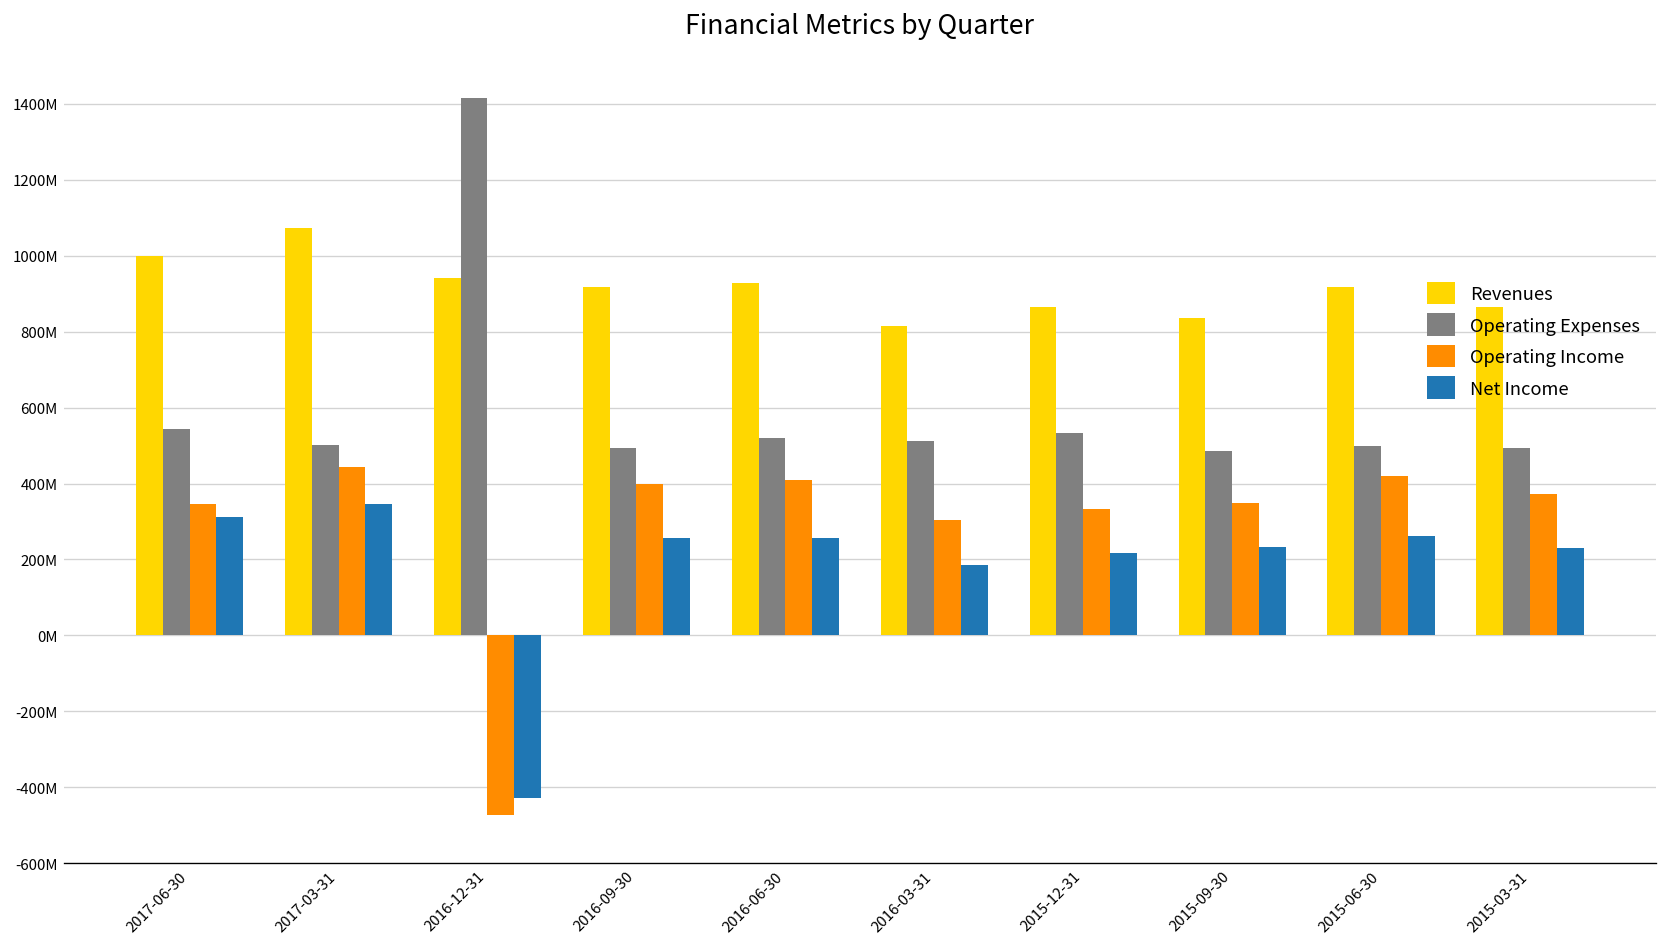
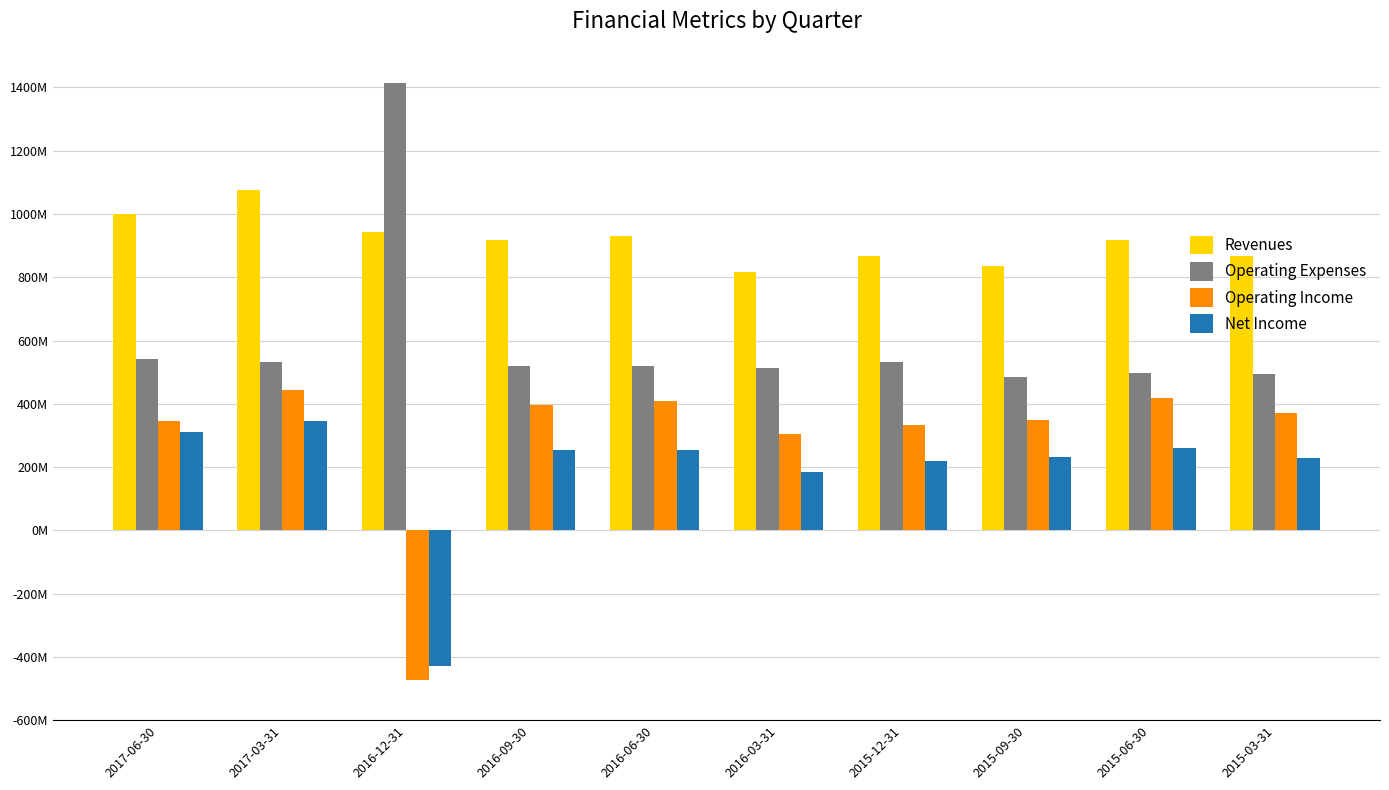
Operating Expenses, 2017-03-31: 500000000 -> 530000000
Operating Expenses, 2016-09-30: 490000000 -> 520000000
